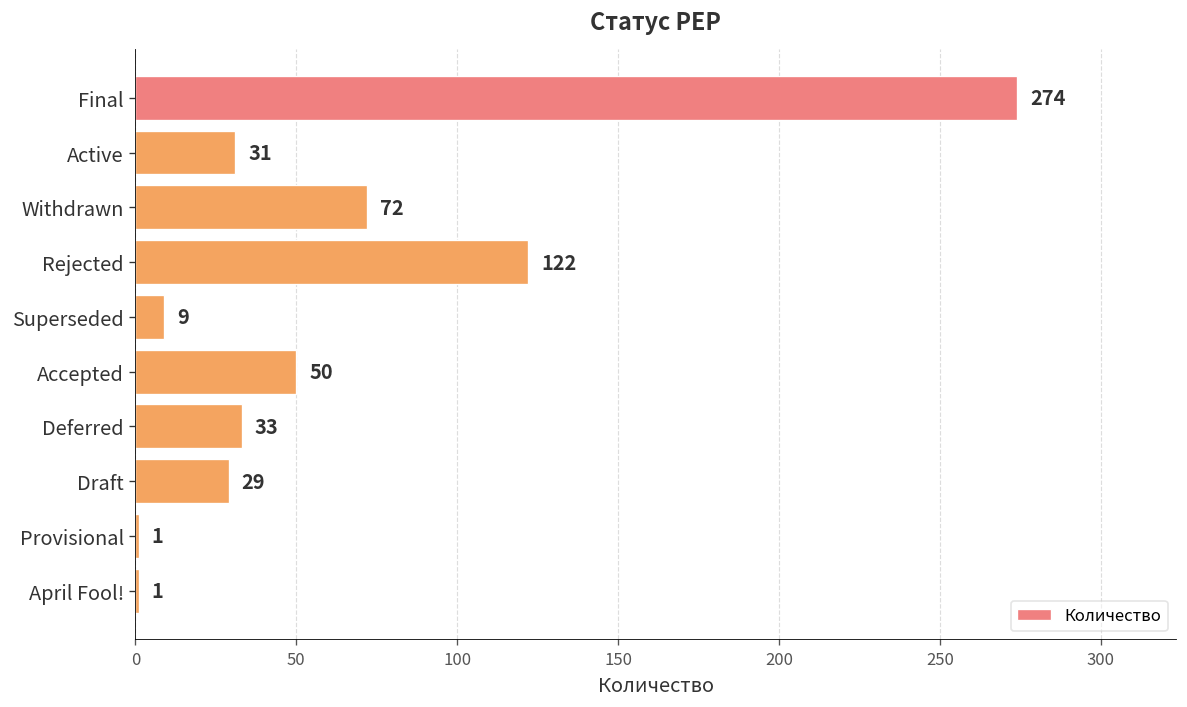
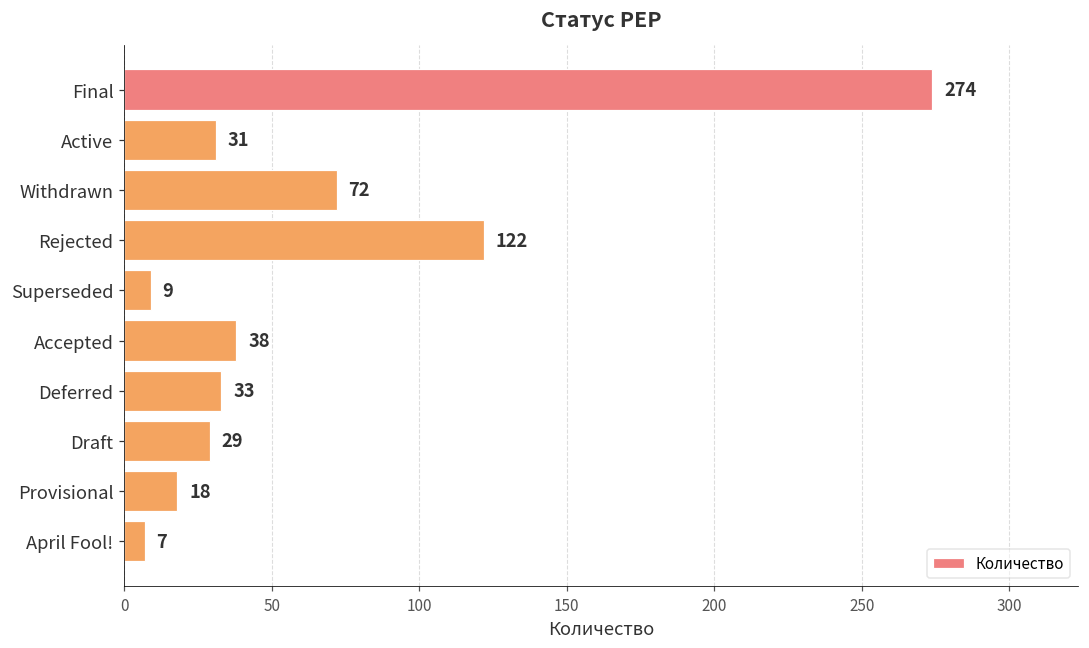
Accepted: 50 -> 38
Provisional: 1 -> 18
April Fool!: 1 -> 7
